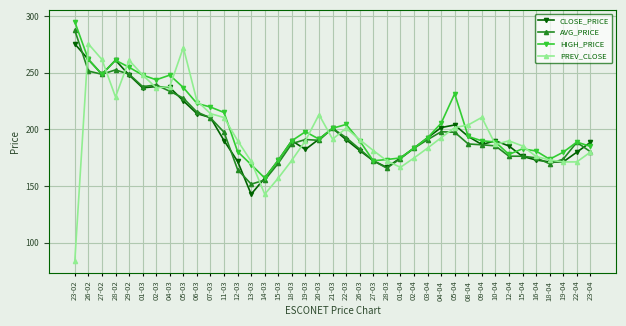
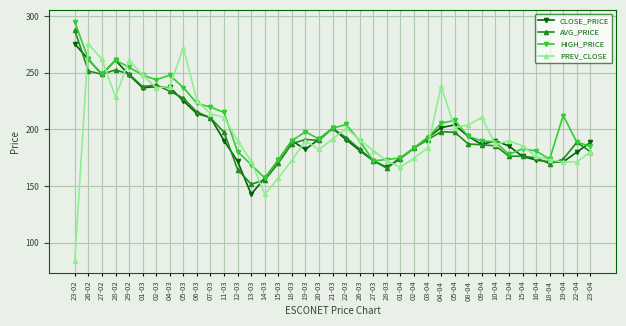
PREV_CLOSE, 20-03: 213 -> 182
PREV_CLOSE, 04-04: 193 -> 238
HIGH_PRICE, 05-04: 232 -> 208
HIGH_PRICE, 19-04: 180 -> 212
